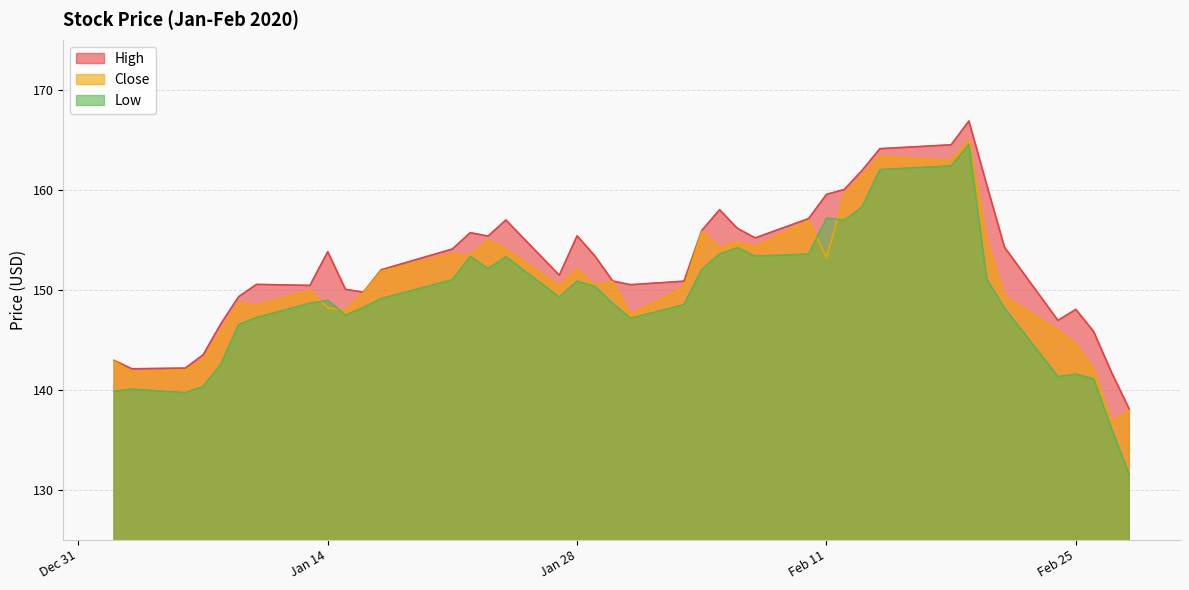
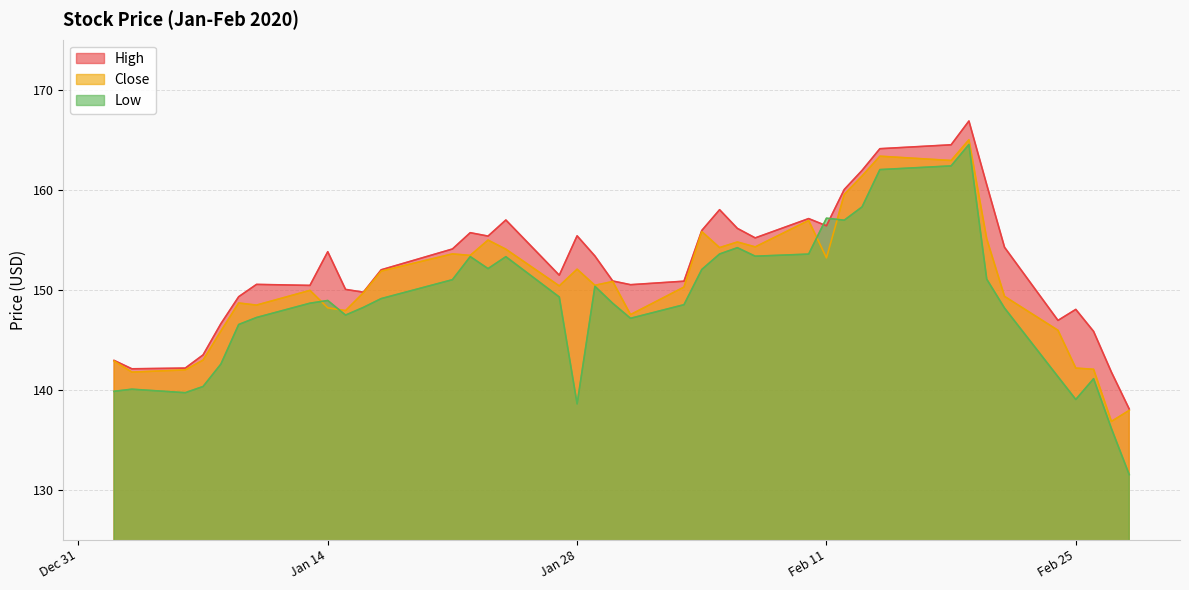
Low, Jan 28: 150.9 -> 138.6
High, Feb 11: 159.5 -> 156.4
Close, Feb 25: 144.5 -> 142.2
Low, Feb 25: 141.6 -> 139.0
